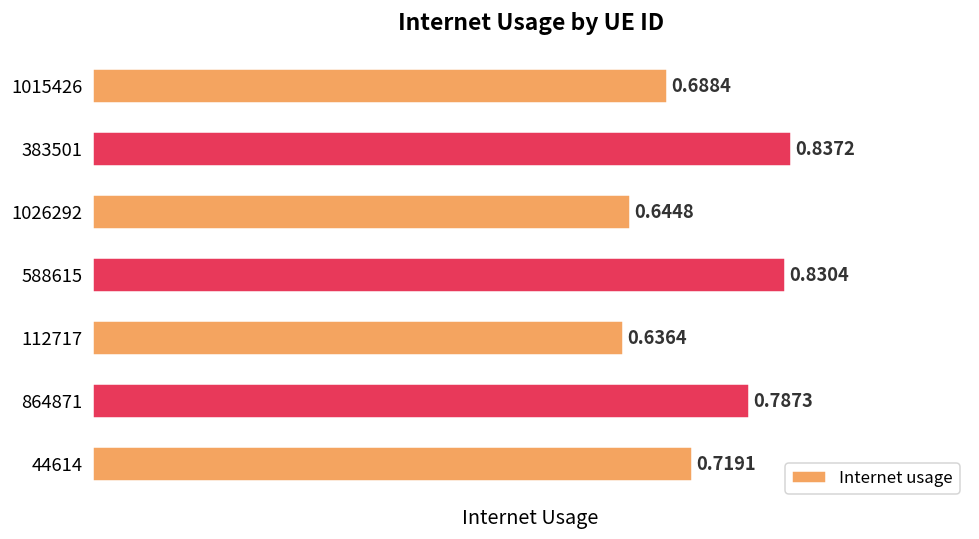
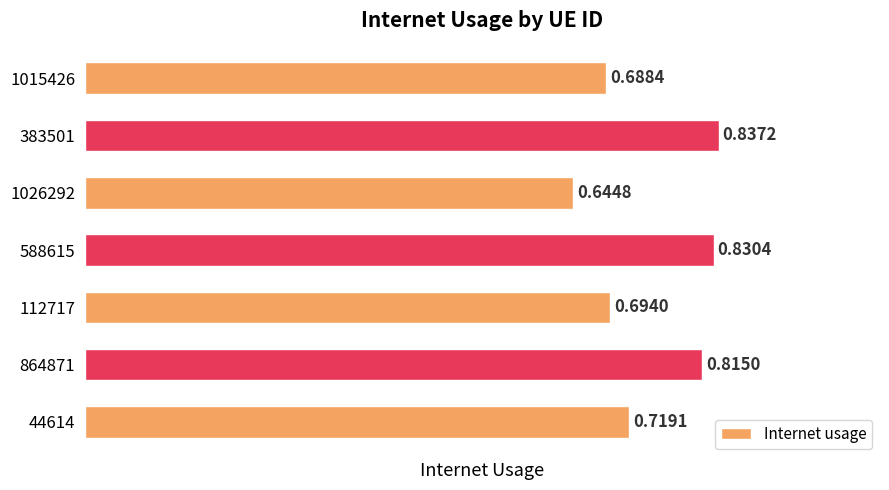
112717: 0.6364 -> 0.6940
864871: 0.7873 -> 0.8150
